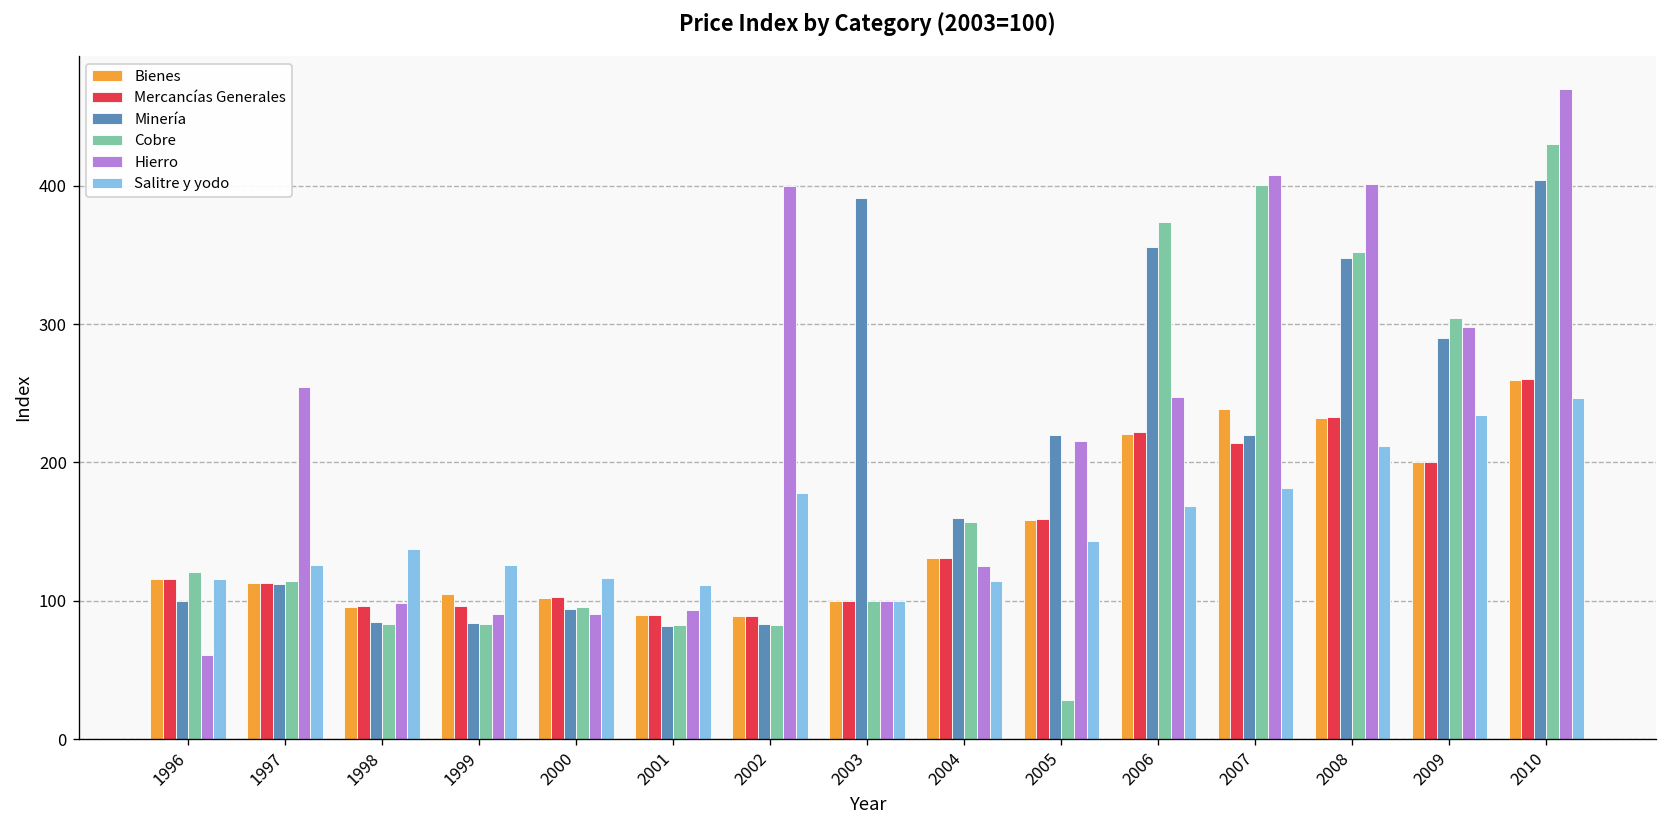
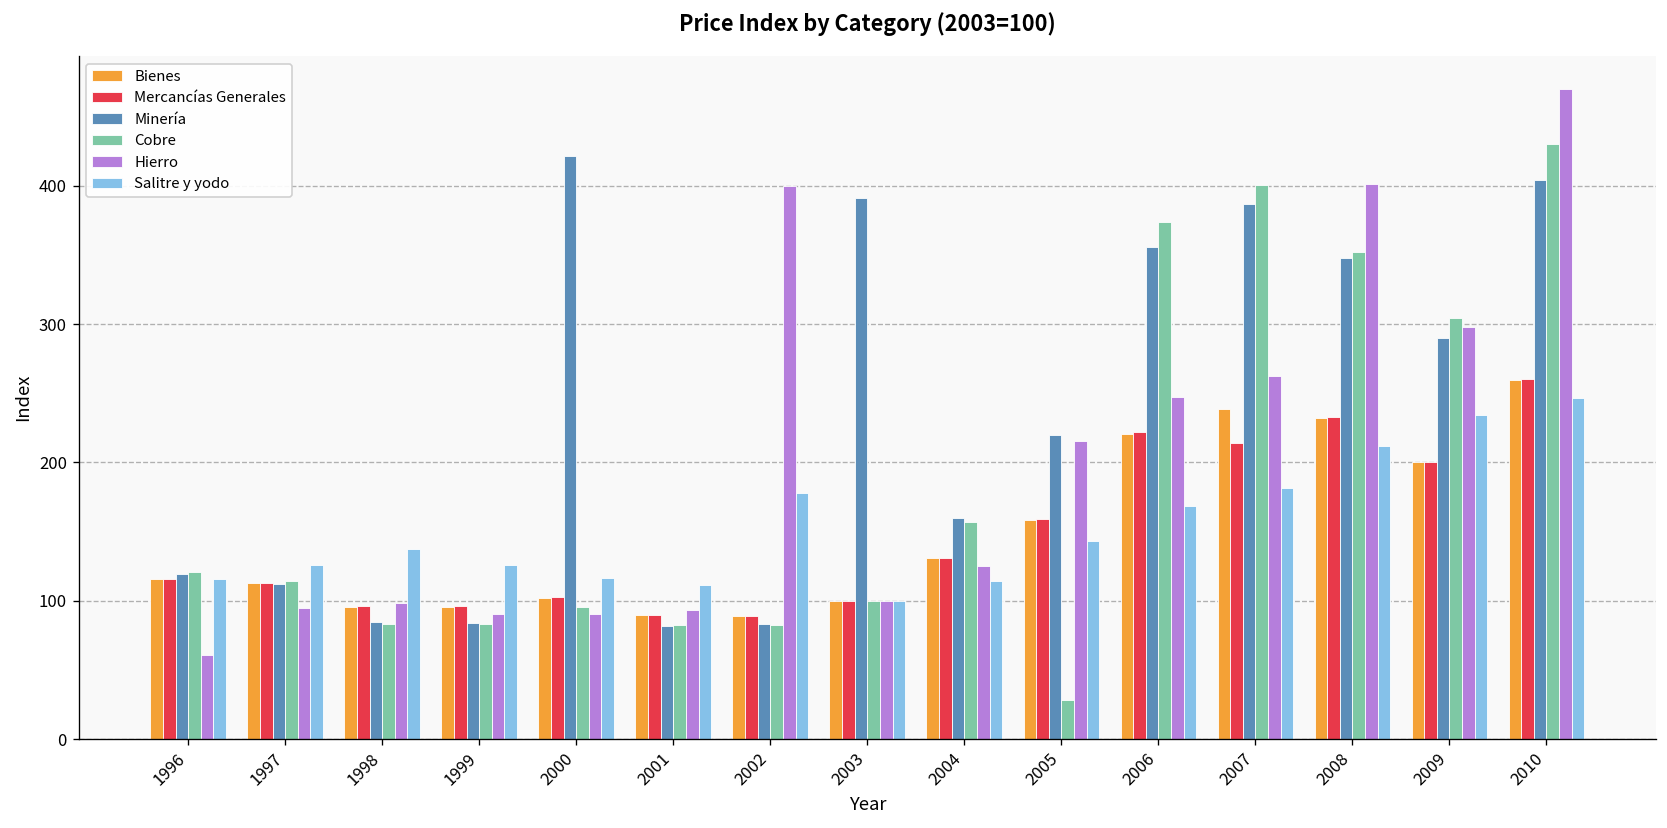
Minería, 1996: 100 -> 120
Hierro, 1997: 255 -> 95
Bienes, 1999: 105 -> 96
Minería, 2000: 94 -> 422
Minería, 2007: 220 -> 387
Hierro, 2007: 408 -> 262
